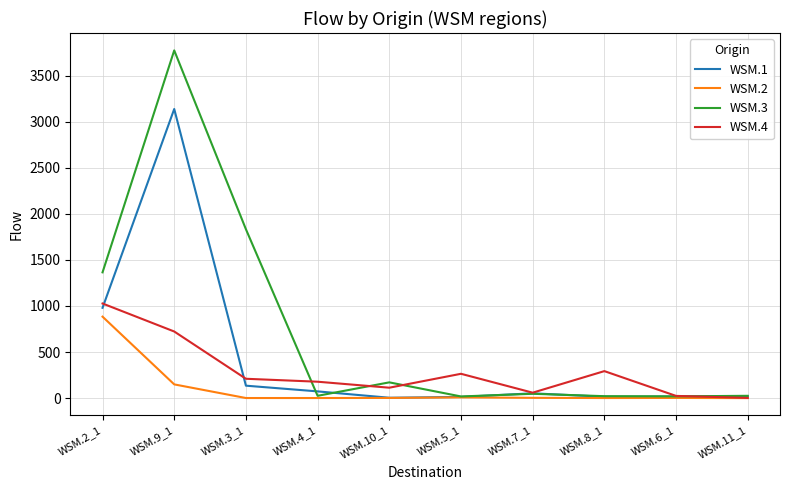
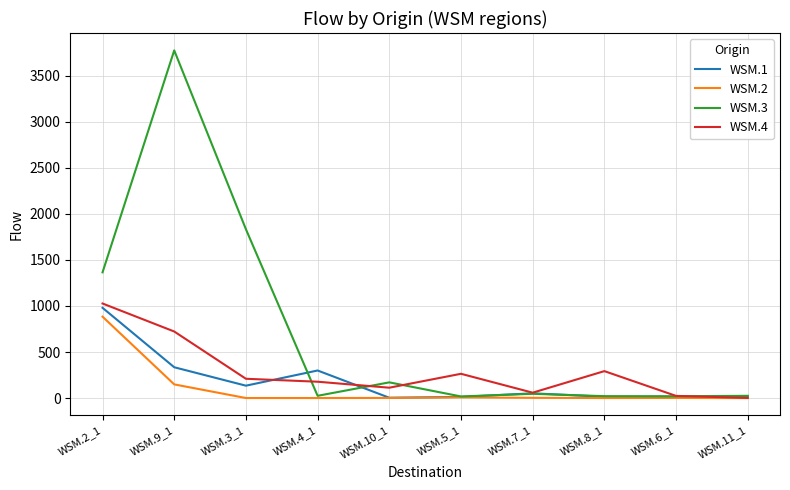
WSM.1, WSM.9_1: 3100 -> 300
WSM.1, WSM.4_1: 100 -> 300
